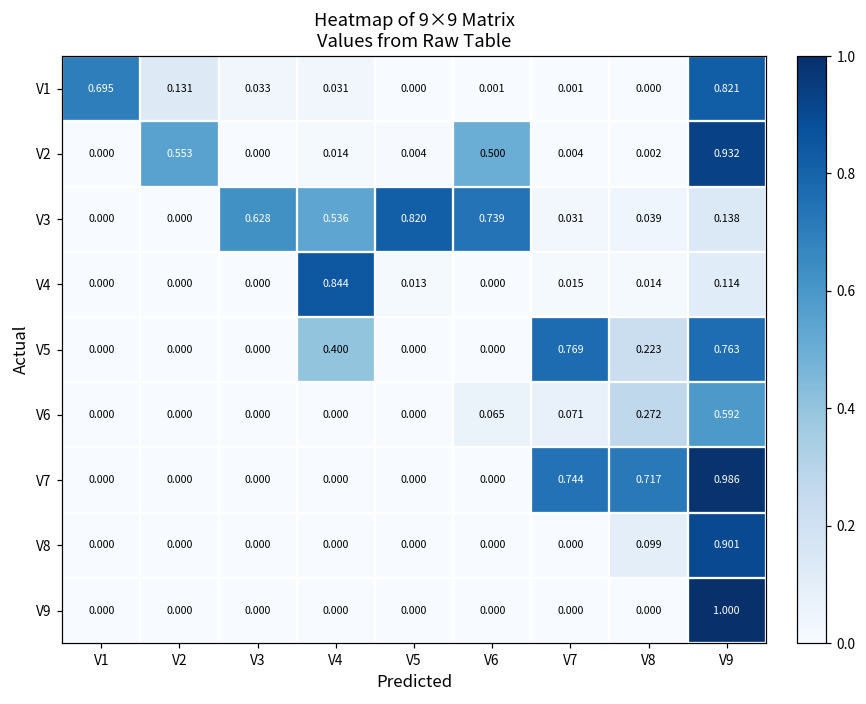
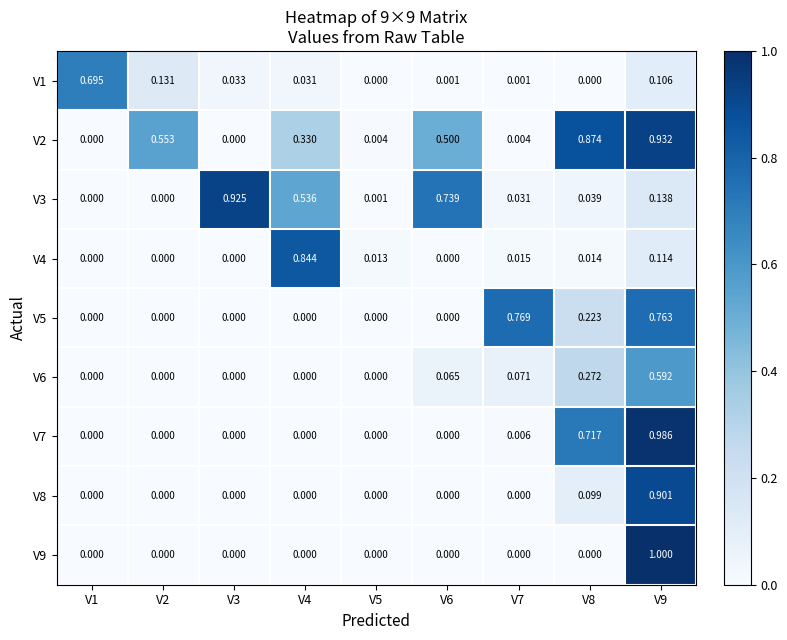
V1, V9: 0.821 -> 0.106
V2, V4: 0.014 -> 0.330
V2, V8: 0.002 -> 0.874
V3, V3: 0.628 -> 0.925
V3, V5: 0.820 -> 0.001
V5, V4: 0.400 -> 0.000
V7, V7: 0.744 -> 0.006
